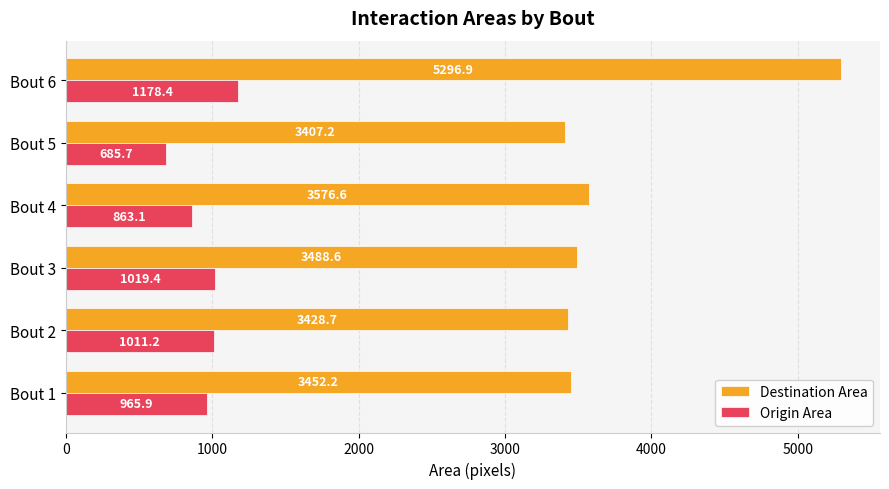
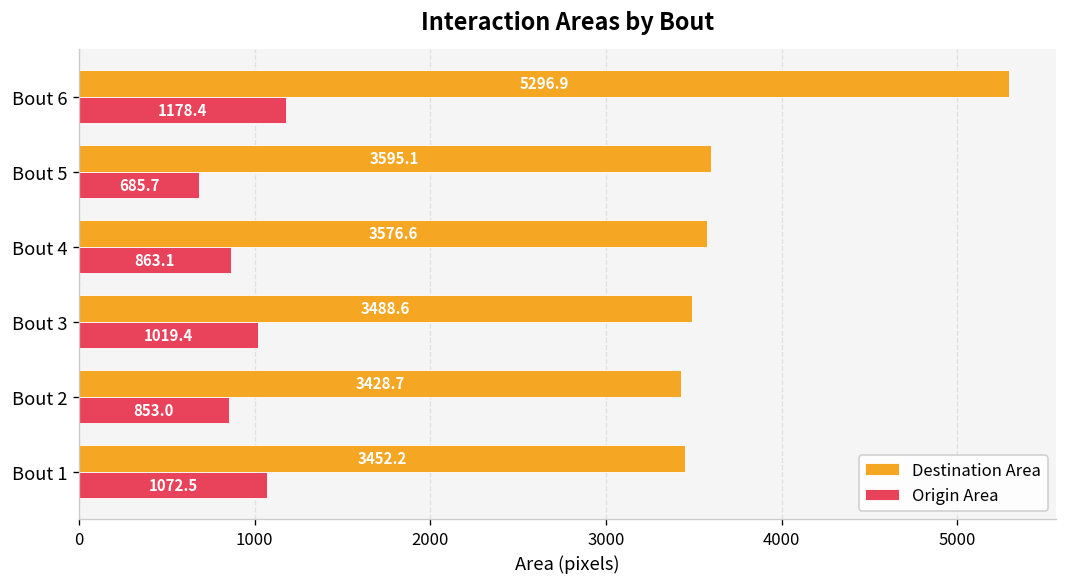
Destination Area, Bout 5: 3407.2 -> 3595.1
Origin Area, Bout 2: 1011.2 -> 853.0
Origin Area, Bout 1: 965.9 -> 1072.5
